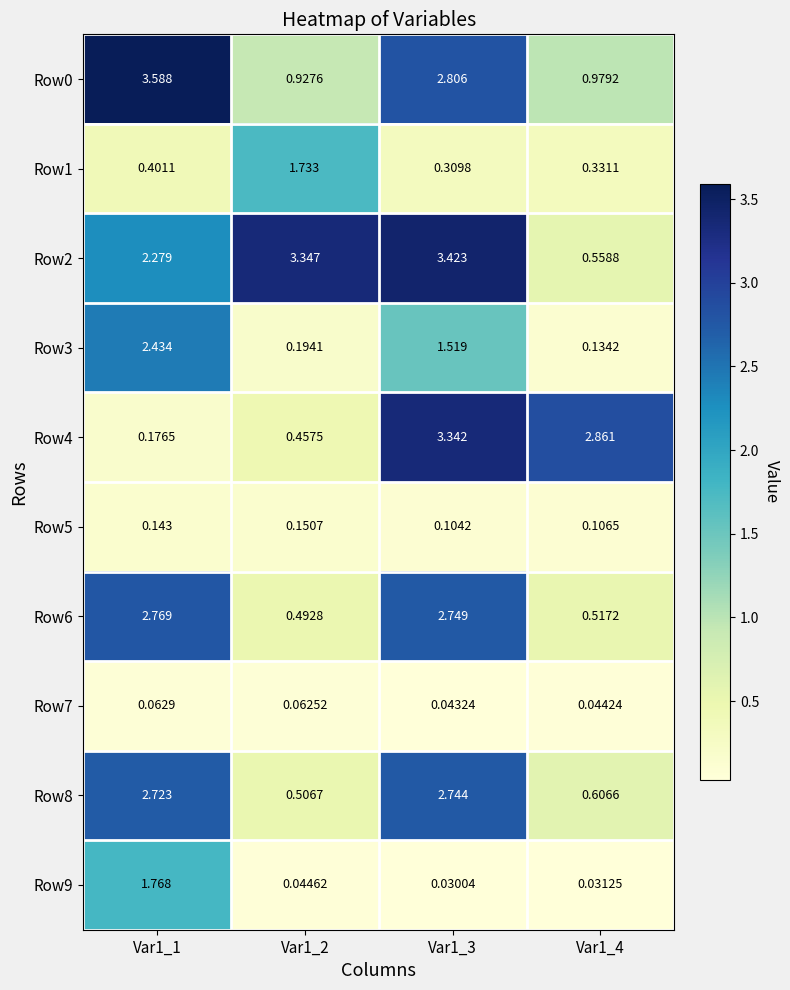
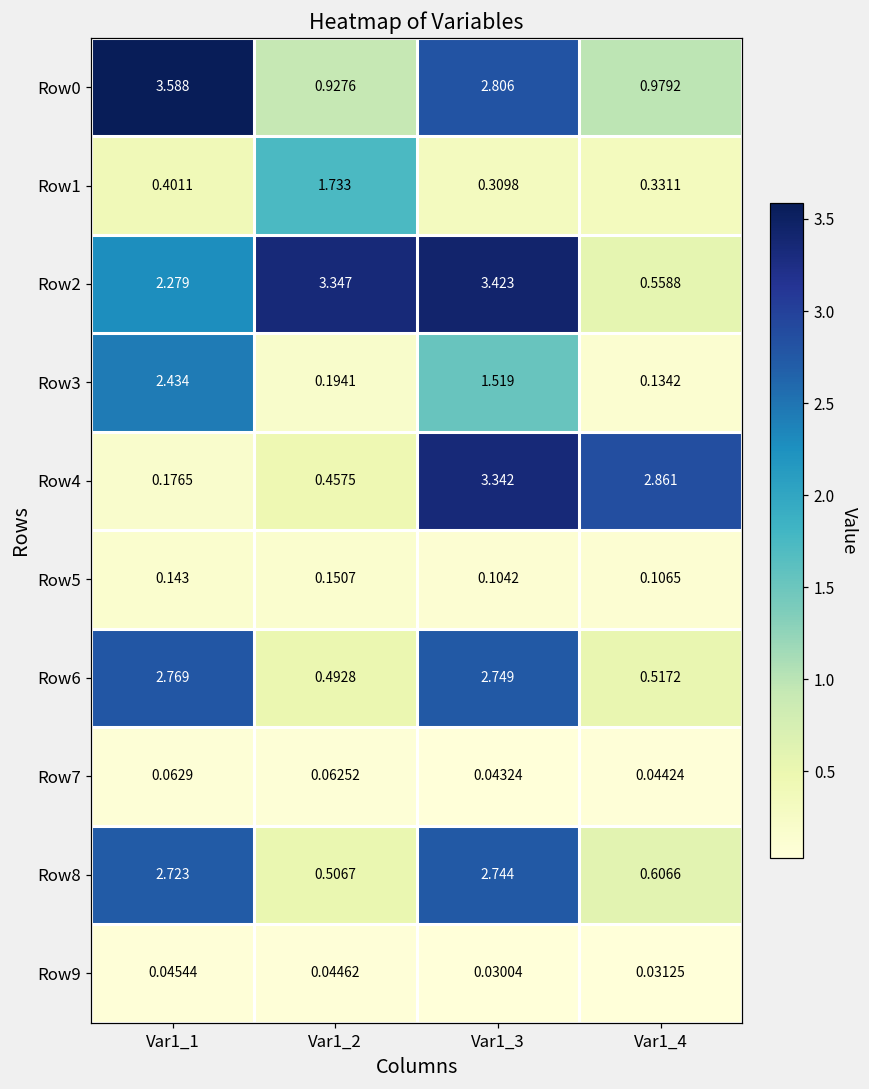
Row9, Var1_1: 1.768 -> 0.04544
